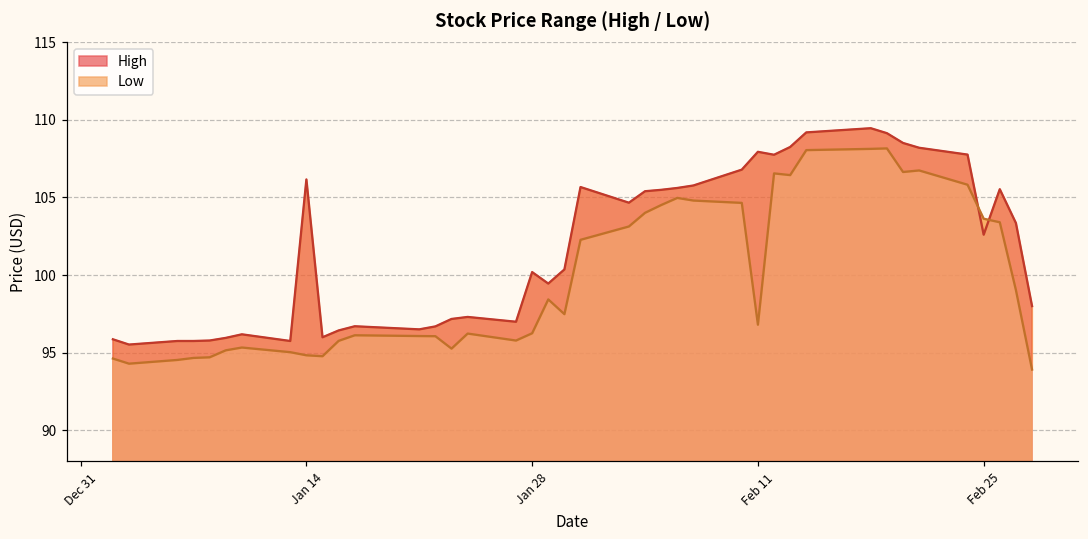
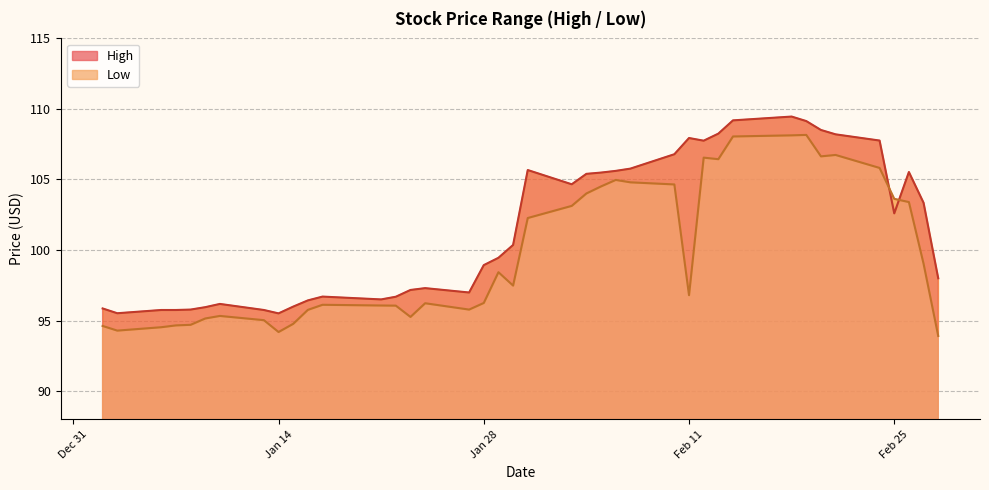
High, Jan 14: 106.2 -> 95.5
Low, Jan 14: 94.8 -> 94.2
High, Jan 28: 100.2 -> 98.9
